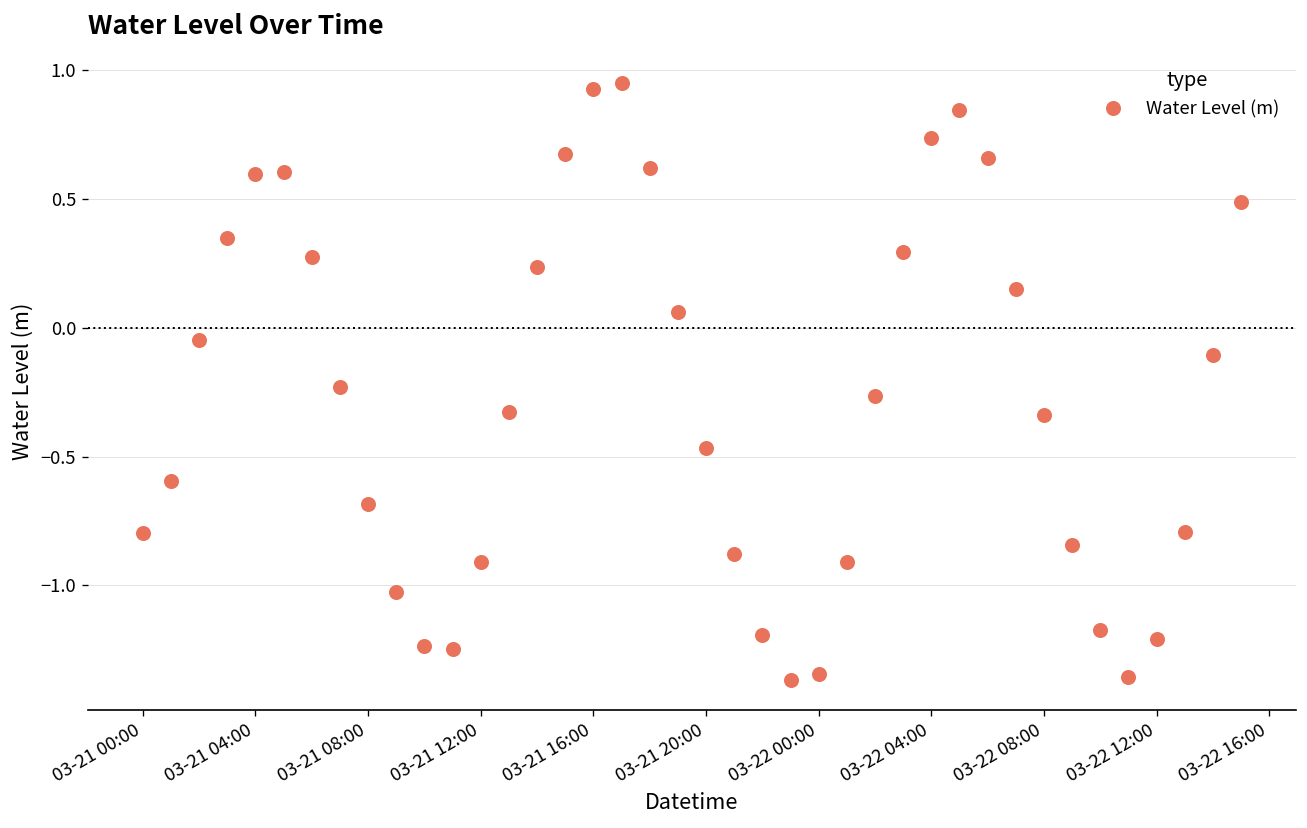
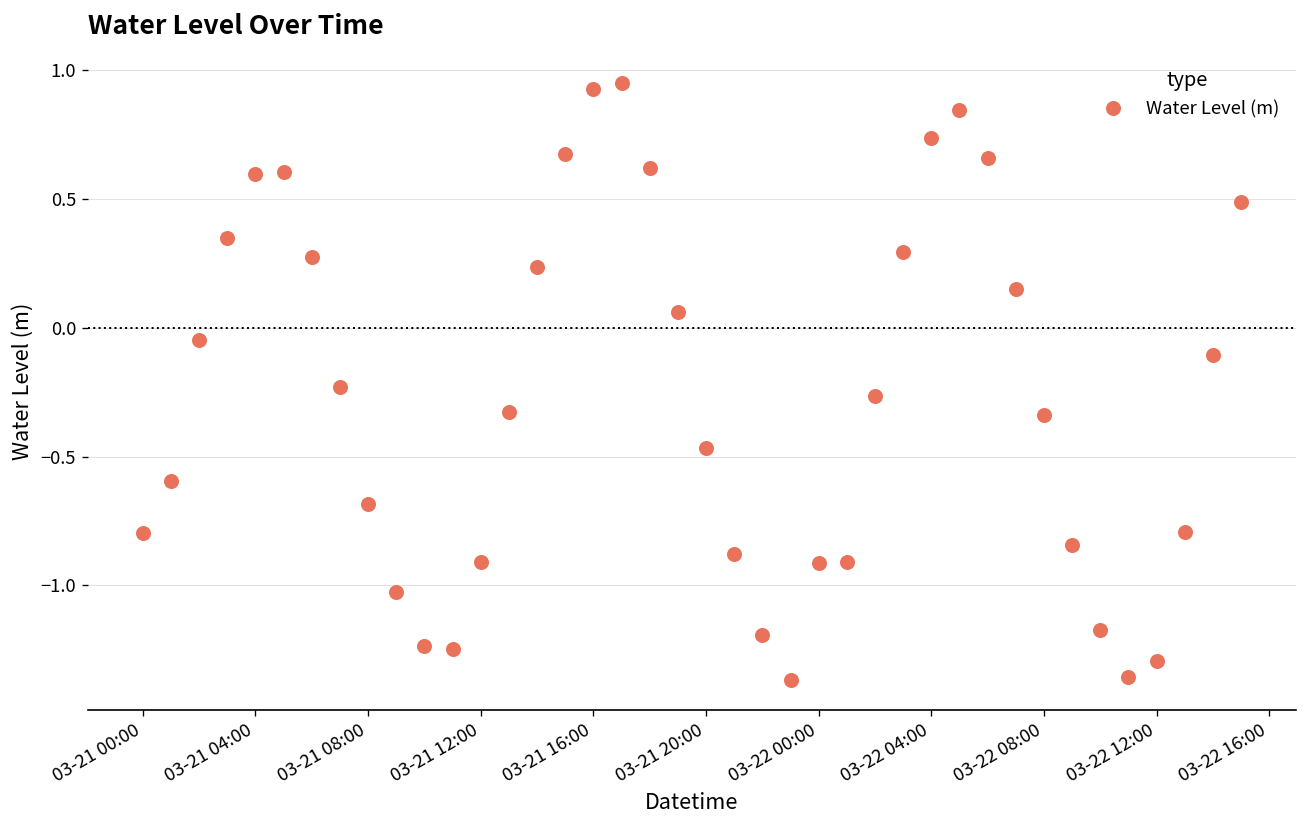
03-22 00:00: -1.35 -> -0.91
03-22 12:00: -1.21 -> -1.30
